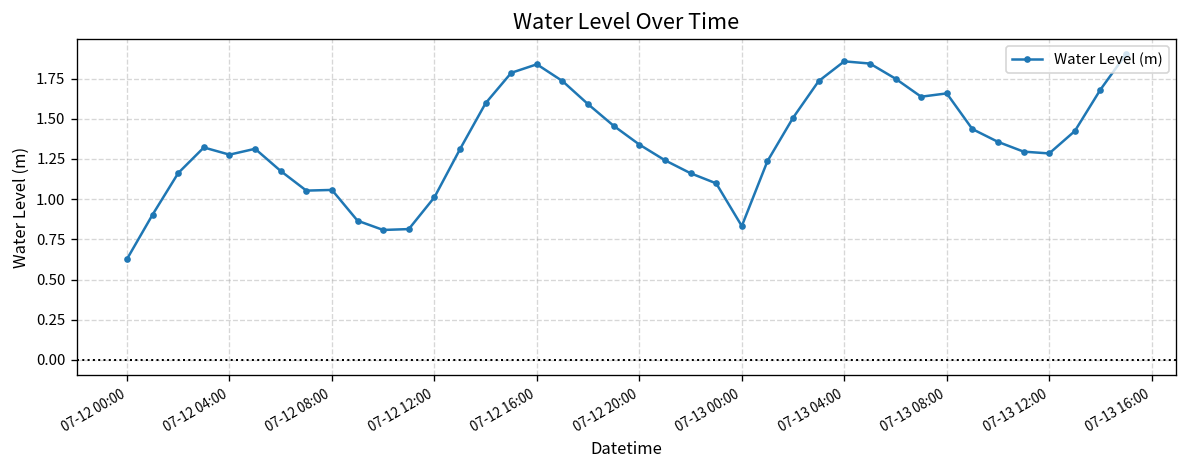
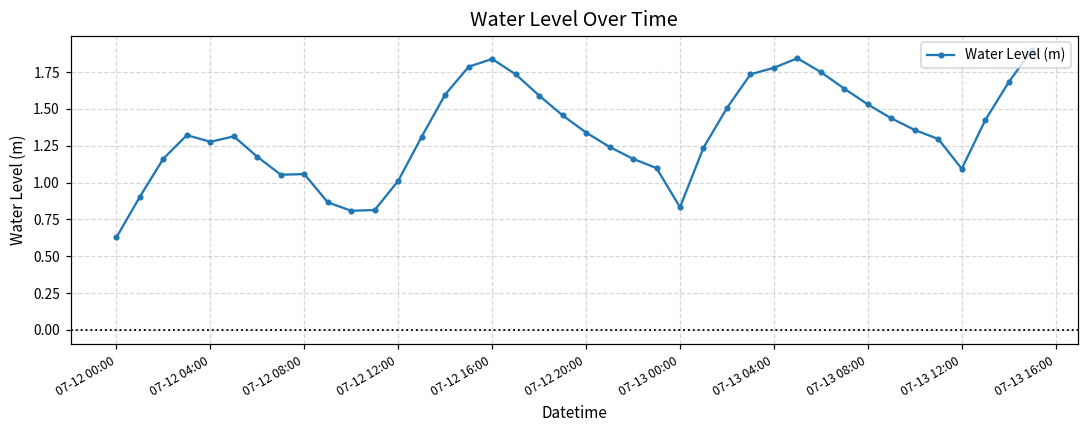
07-13 04:00: 1.86 -> 1.78
07-13 08:00: 1.66 -> 1.53
07-13 12:00: 1.28 -> 1.09
